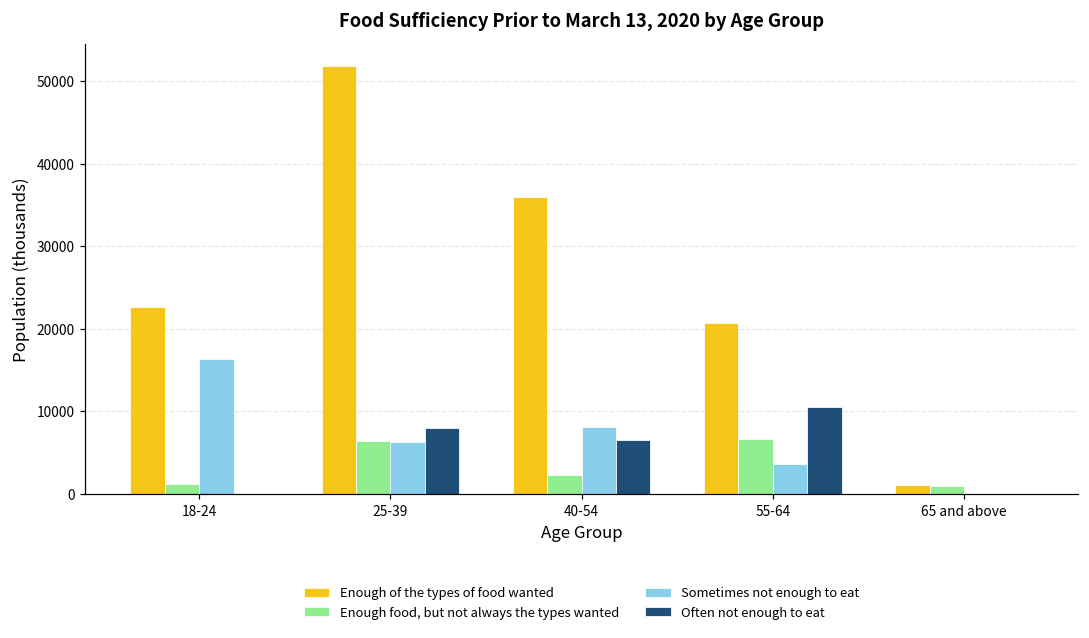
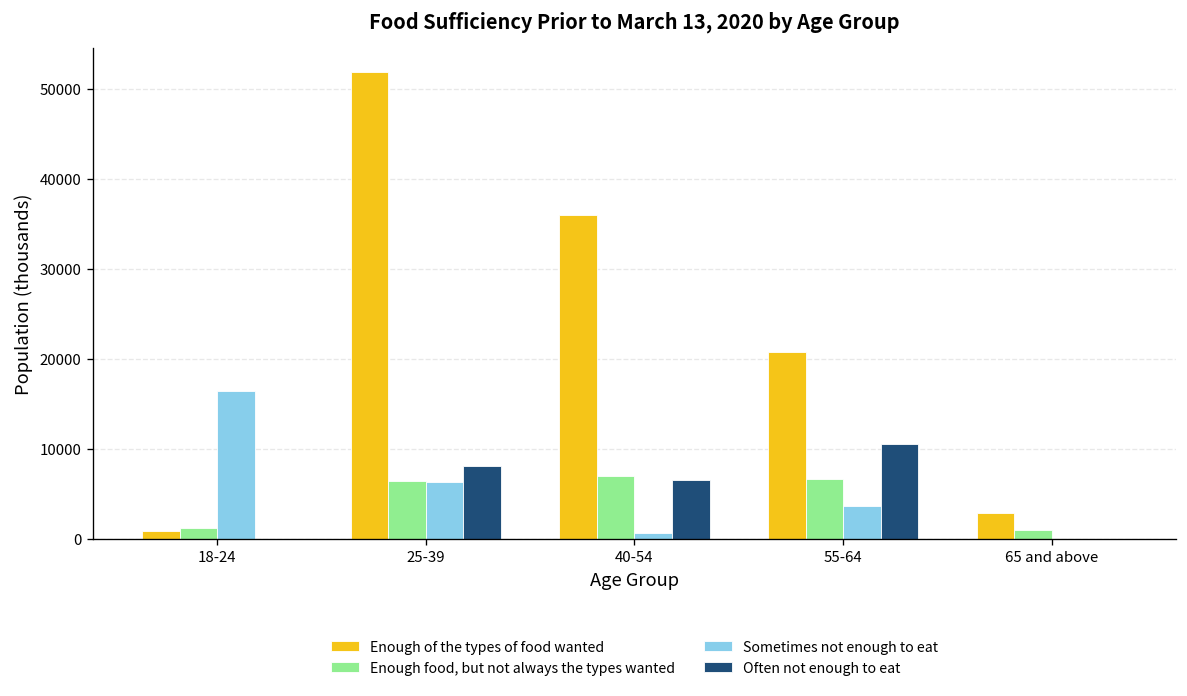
Enough of the types of food wanted, 18-24: 23000 -> 1000
Enough food, but not always the types wanted, 40-54: 2000 -> 7000
Sometimes not enough to eat, 40-54: 8000 -> 1000
Enough of the types of food wanted, 65 and above: 1000 -> 3000
